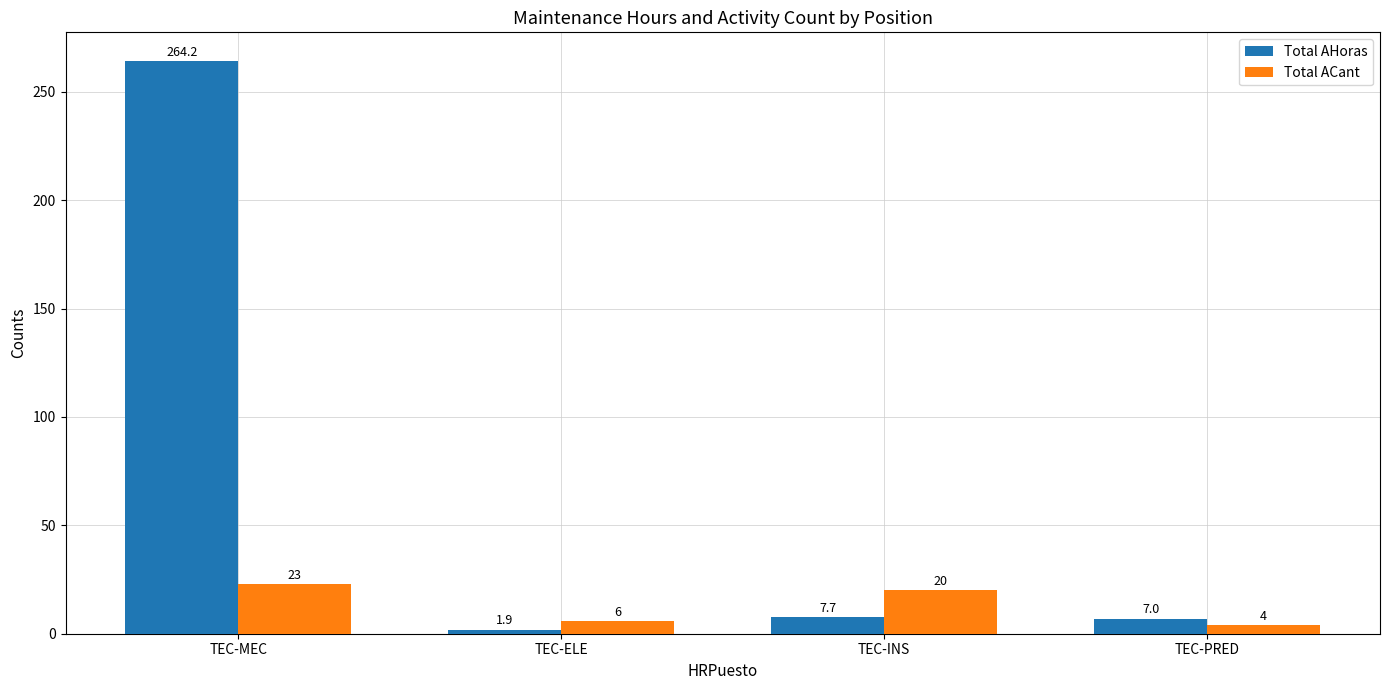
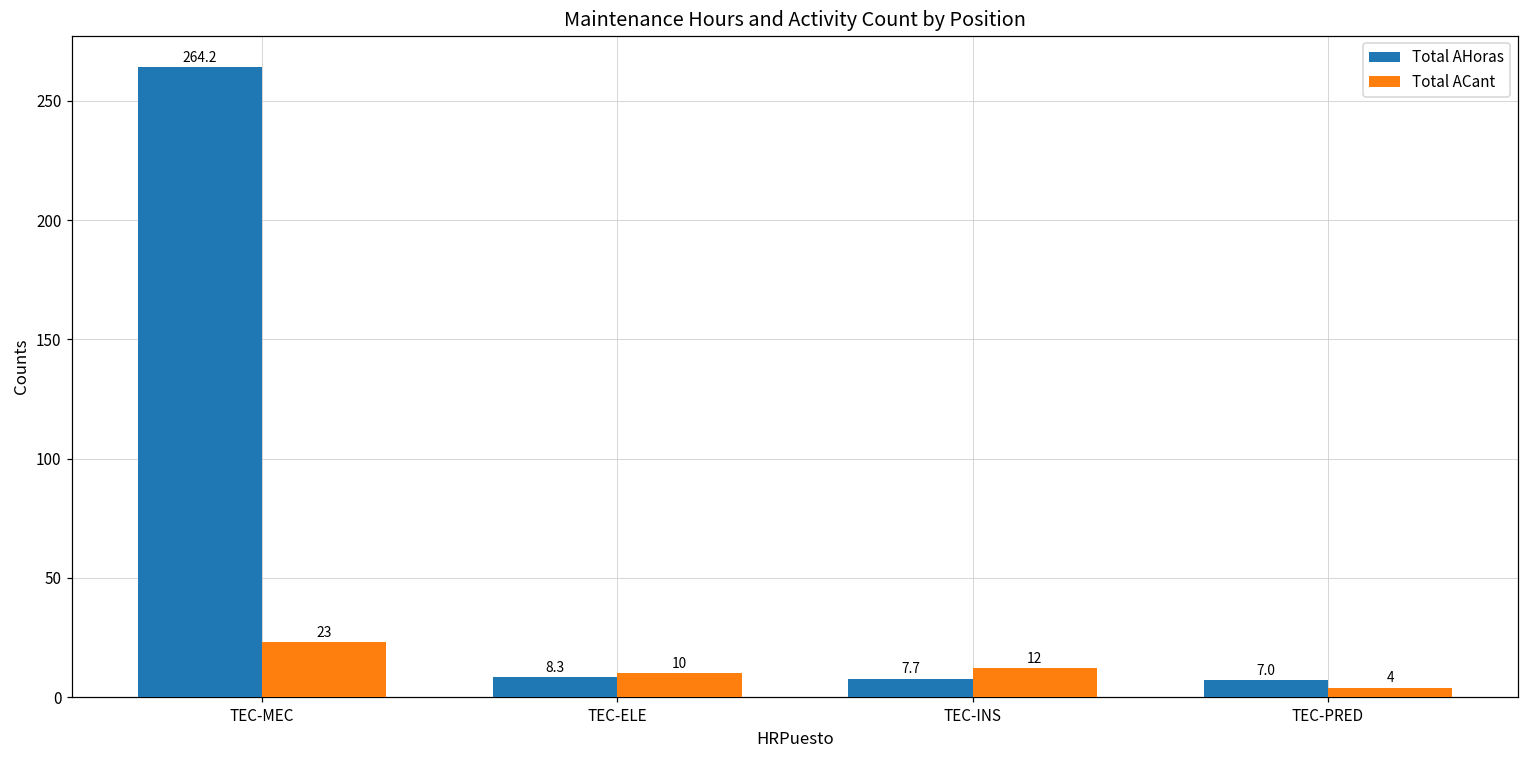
Total AHoras, TEC-ELE: 1.9 -> 8.3
Total ACant, TEC-ELE: 6 -> 10
Total ACant, TEC-INS: 20 -> 12
